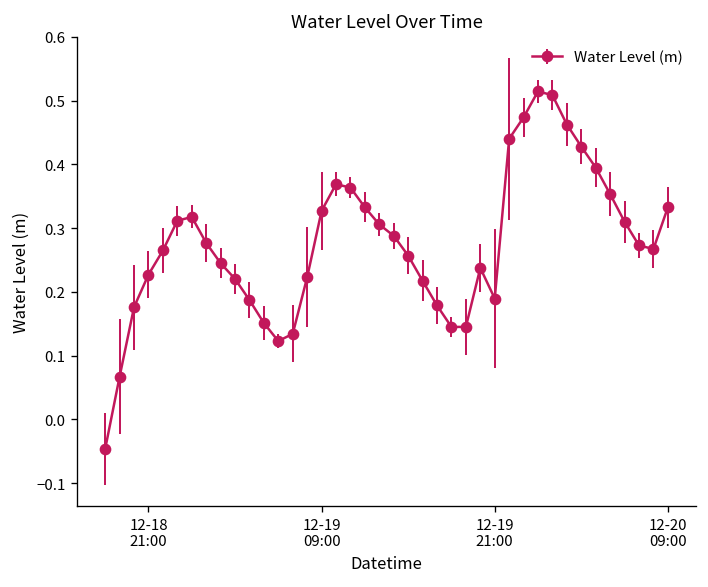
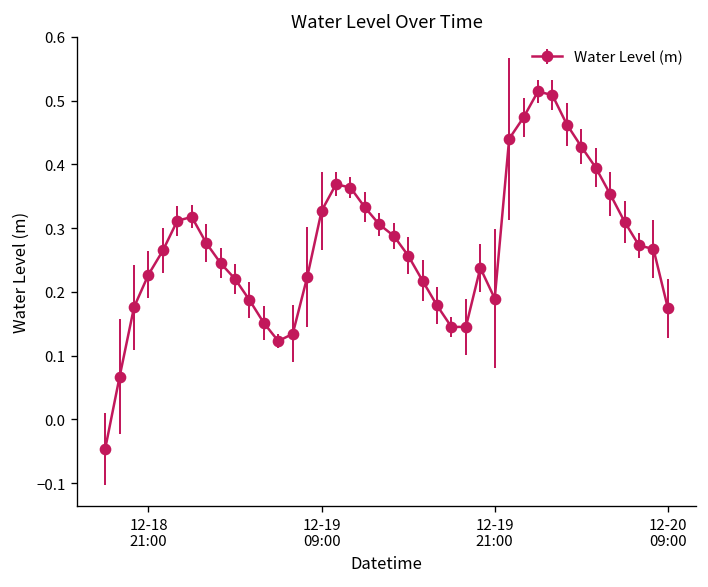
12-20 09:00: 0.33 -> 0.17
